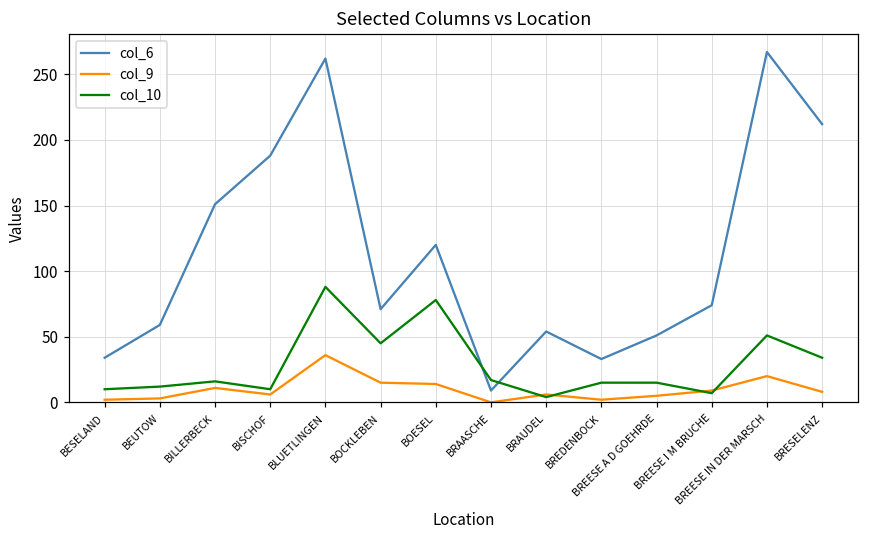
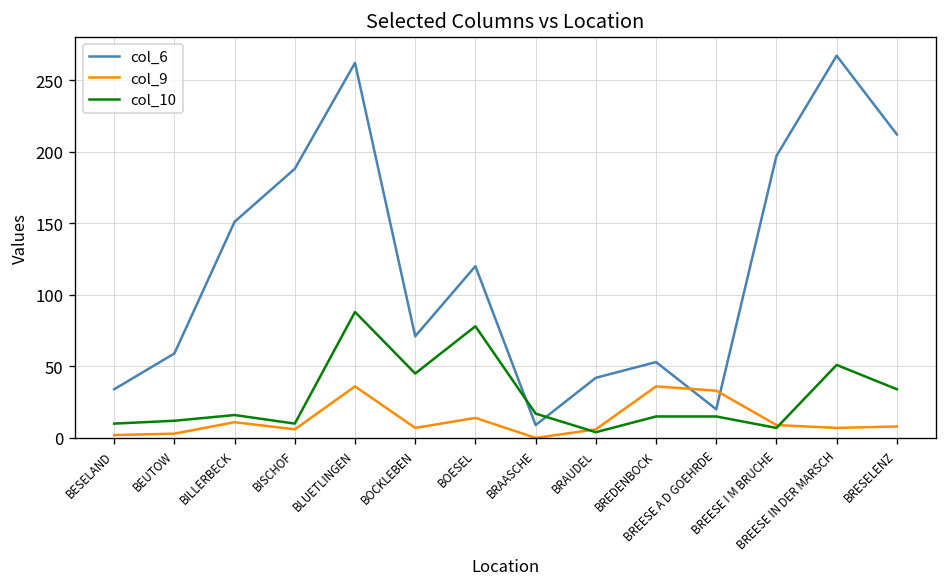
col_9, BOCKLEBEN: 15 -> 7
col_6, BRAUDEL: 54 -> 42
col_6, BREDENBOCK: 33 -> 53
col_9, BREDENBOCK: 2 -> 36
col_6, BREESE A D GOEHRDE: 51 -> 20
col_9, BREESE A D GOEHRDE: 5 -> 33
col_6, BREESE I M BRUCHE: 74 -> 197
col_9, BREESE IN DER MARSCH: 20 -> 7
